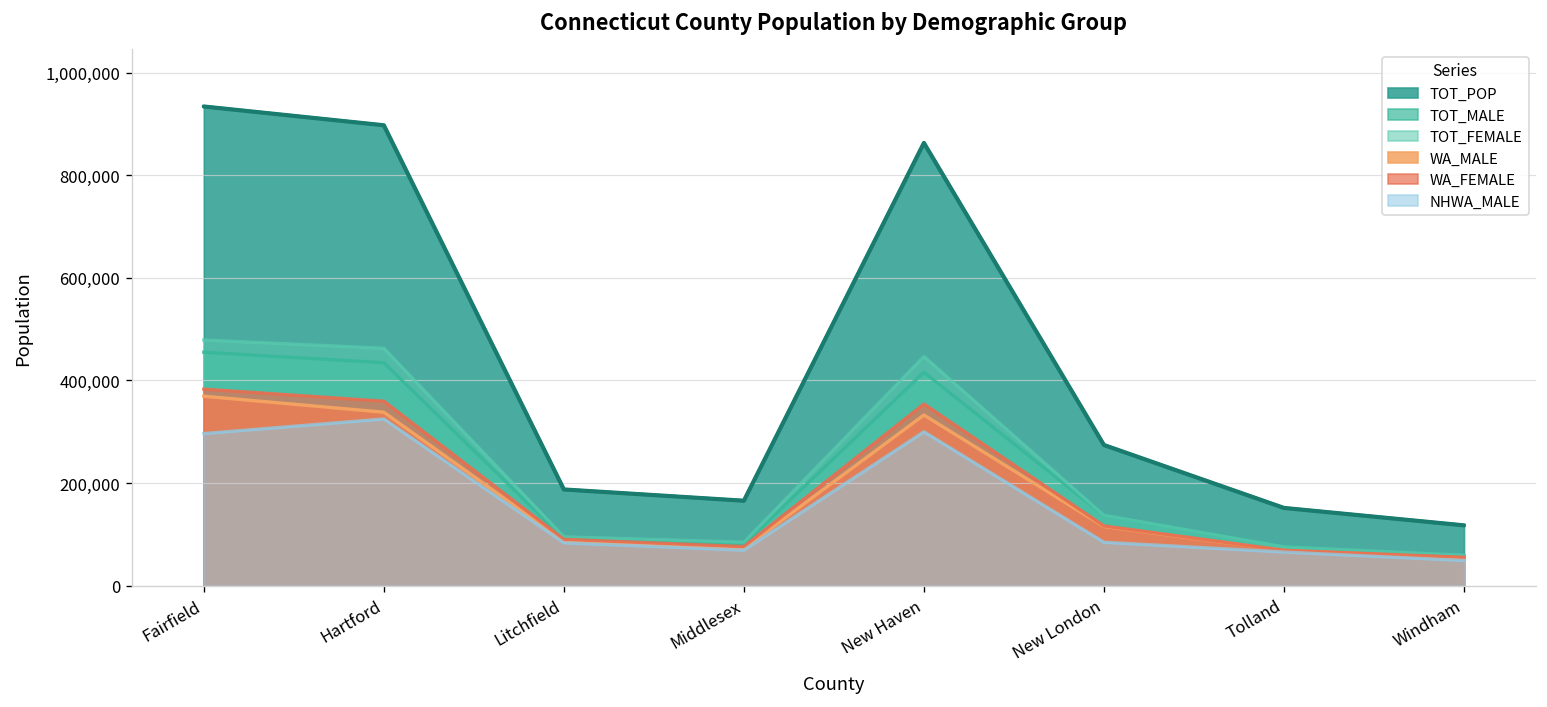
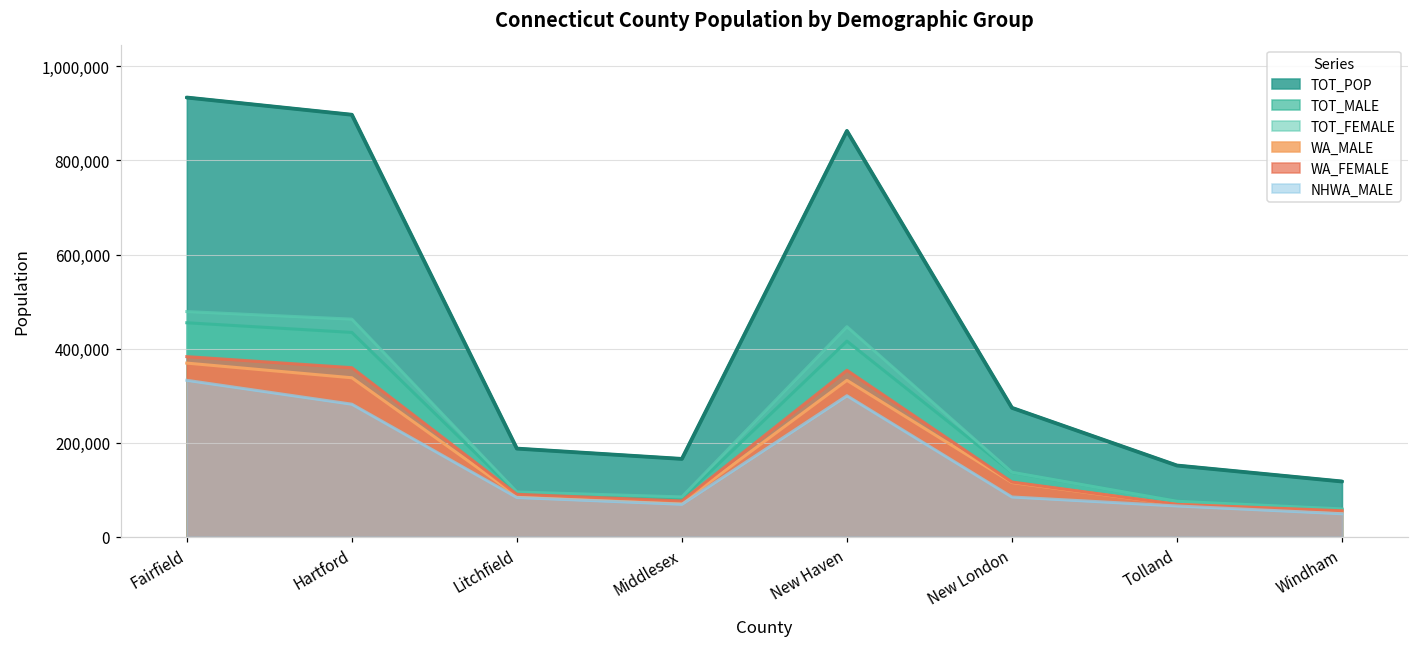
NHWA_MALE, Fairfield: 300,000 -> 330,000
NHWA_MALE, Hartford: 320,000 -> 280,000
